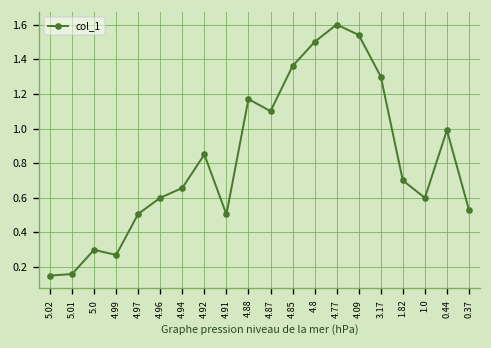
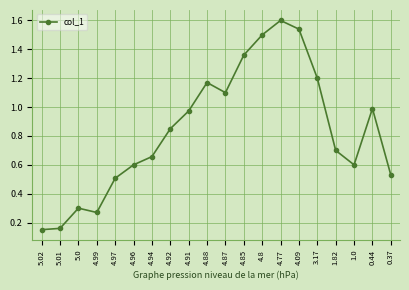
4.91: 0.50 -> 0.97
3.17: 1.3 -> 1.2
